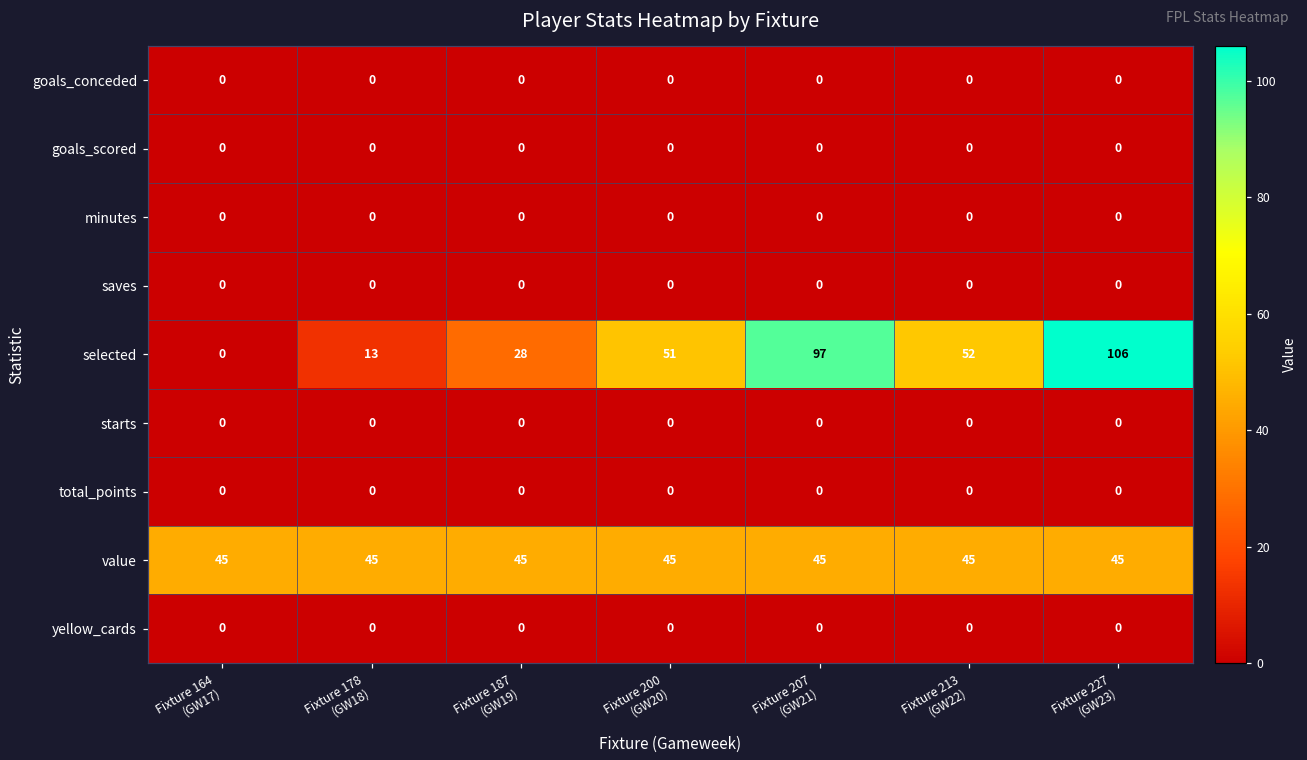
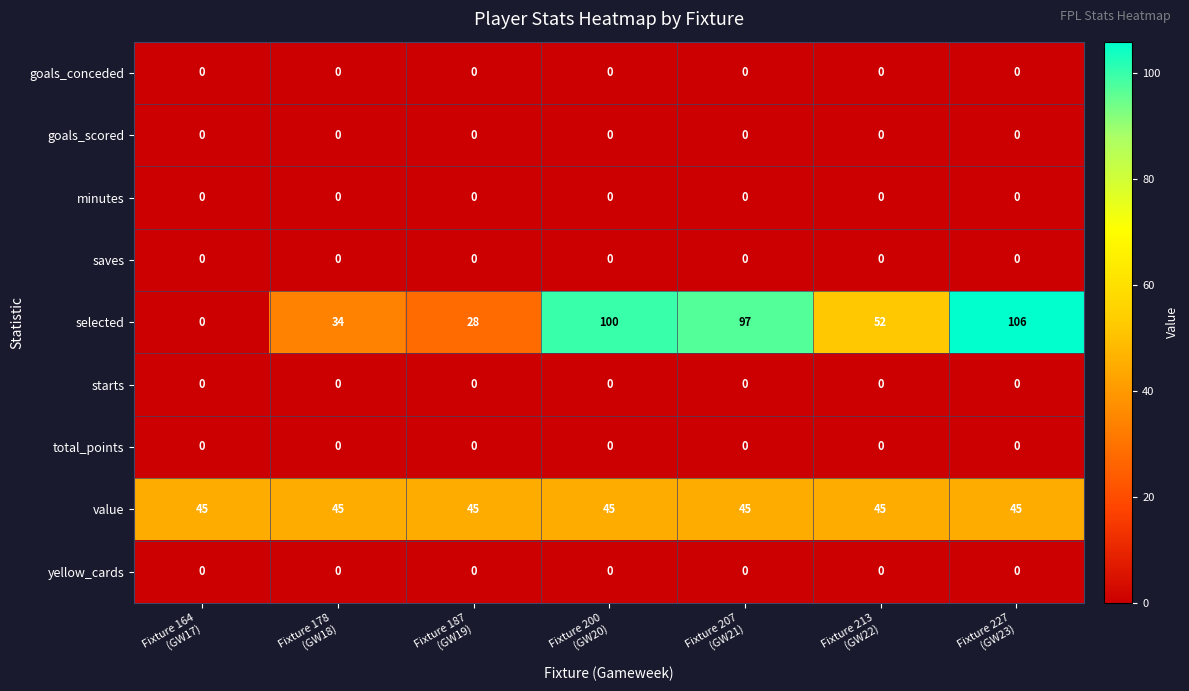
selected, Fixture 178 (GW18): 13 -> 34
selected, Fixture 200 (GW20): 51 -> 100
